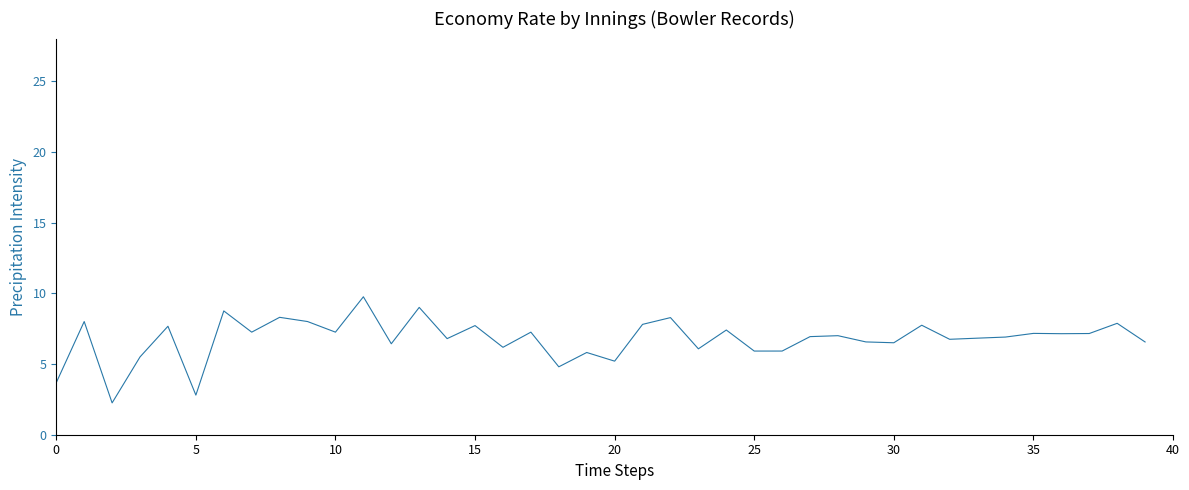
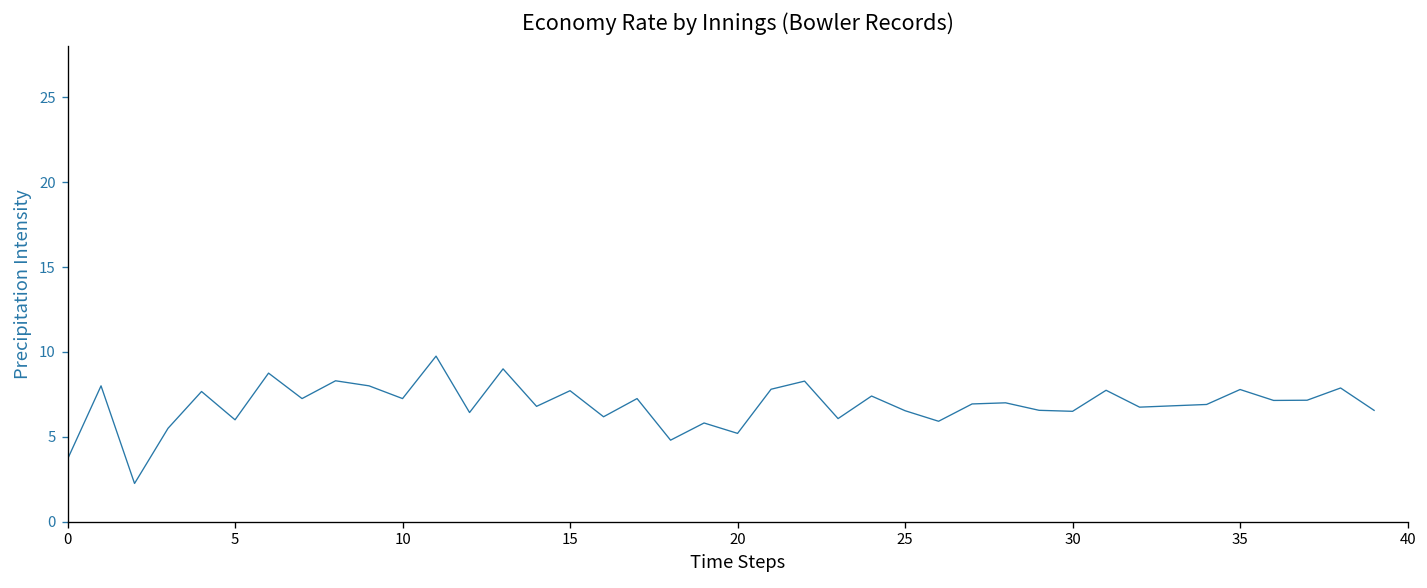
5: 2.8 -> 6.0
25: 5.9 -> 6.5
35: 7.2 -> 7.8
